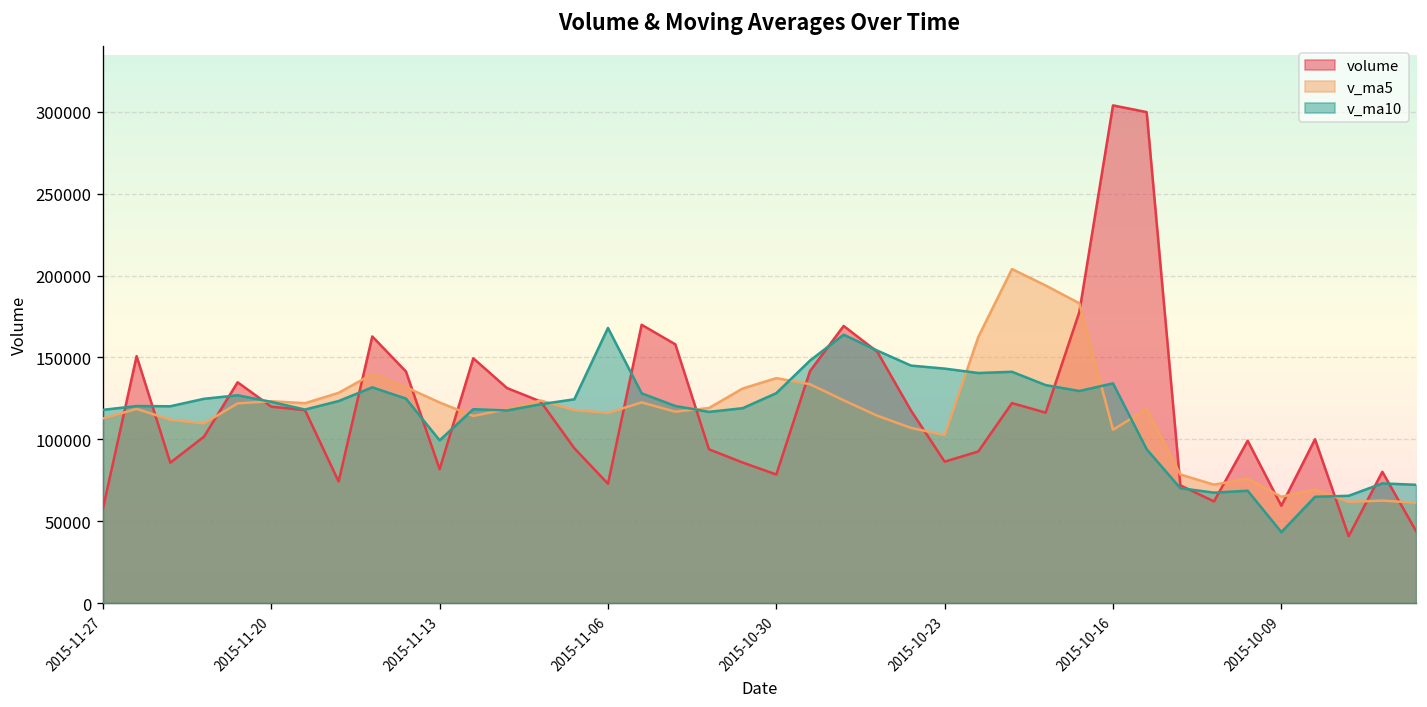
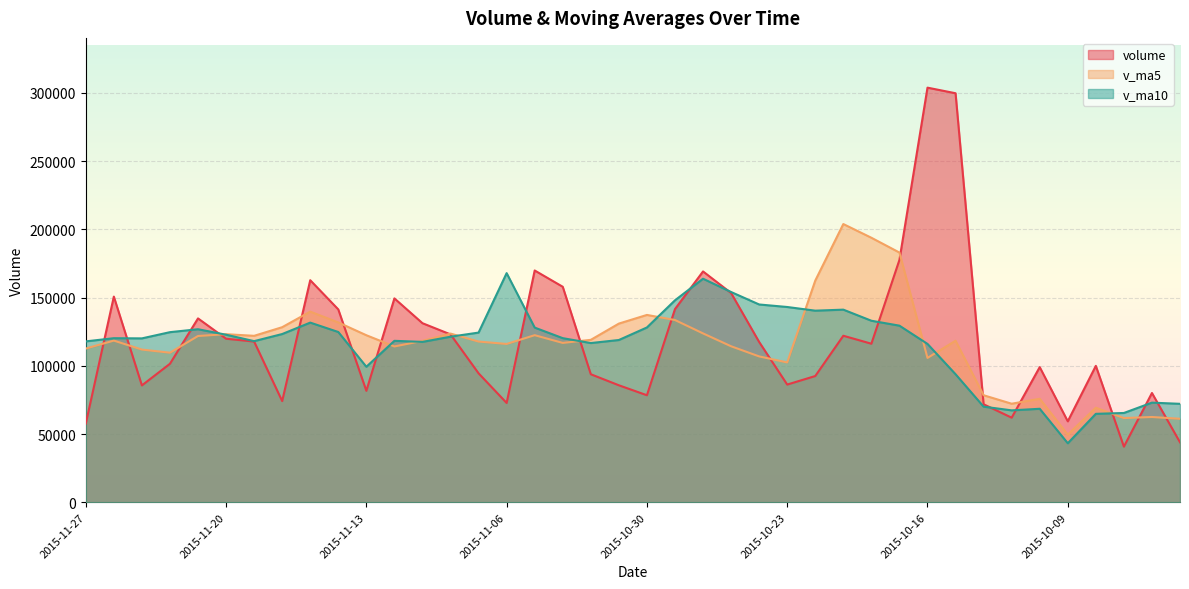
v_ma10, 2015-10-16: 134000 -> 116000
v_ma5, 2015-10-09: 65000 -> 50000
